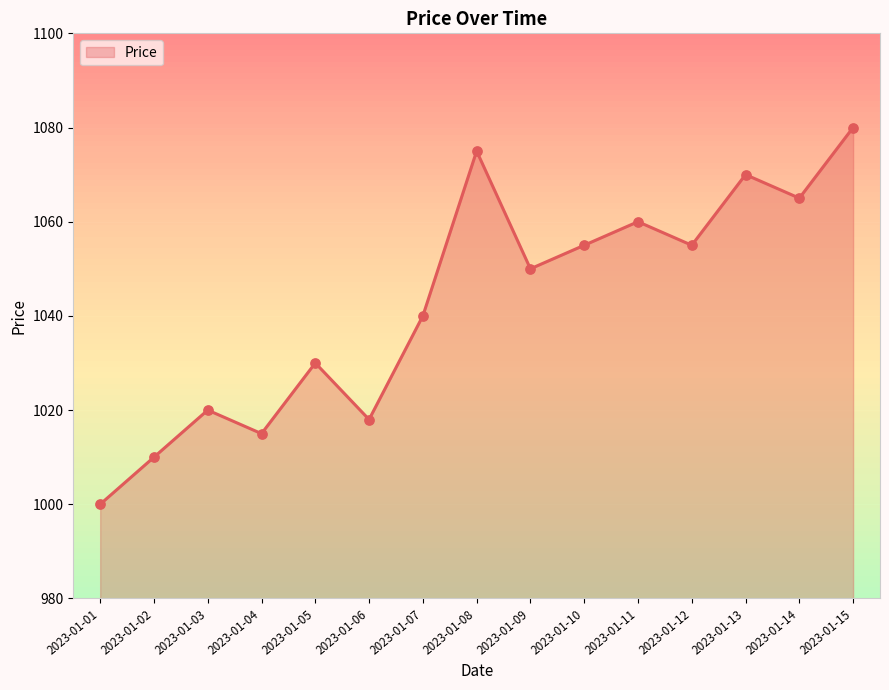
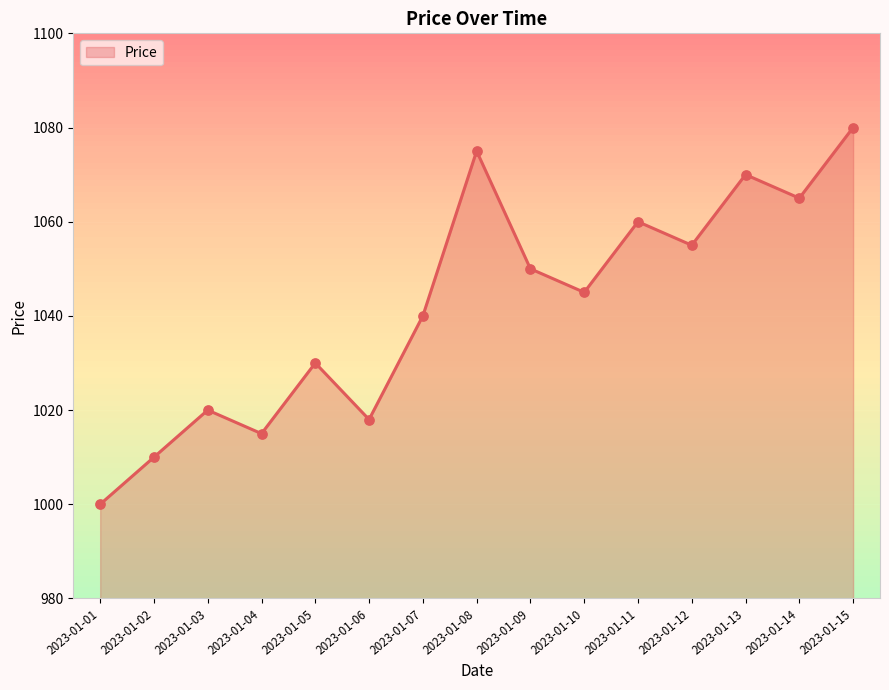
2023-01-10: 1055 -> 1045
